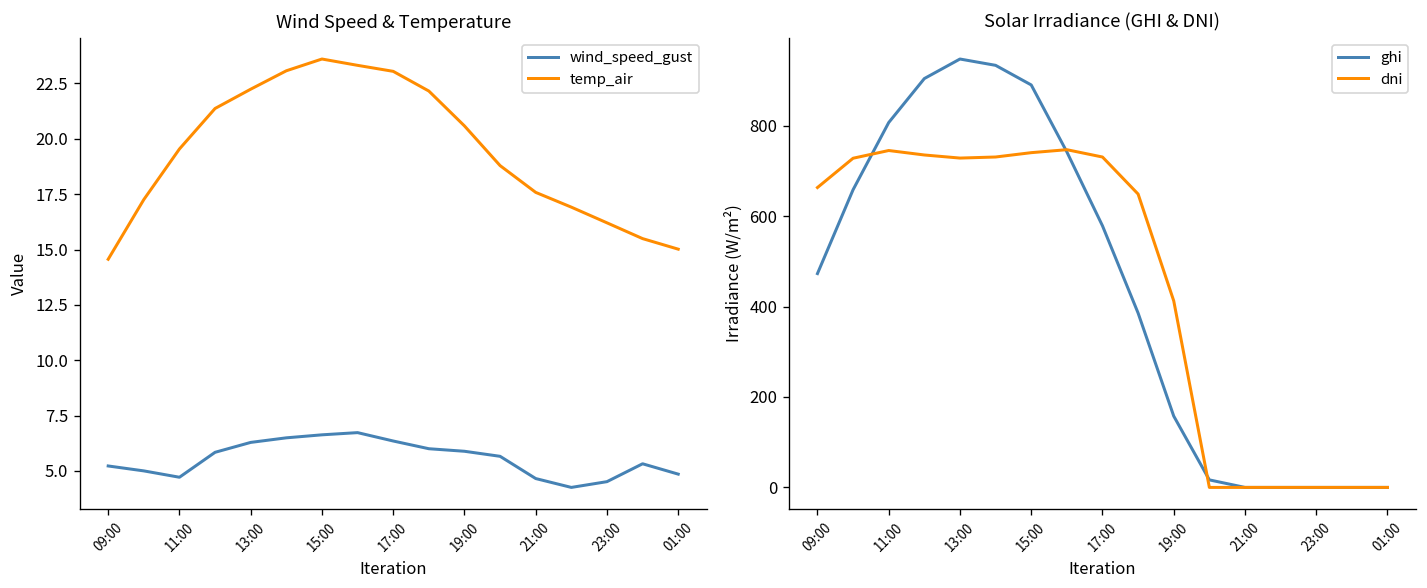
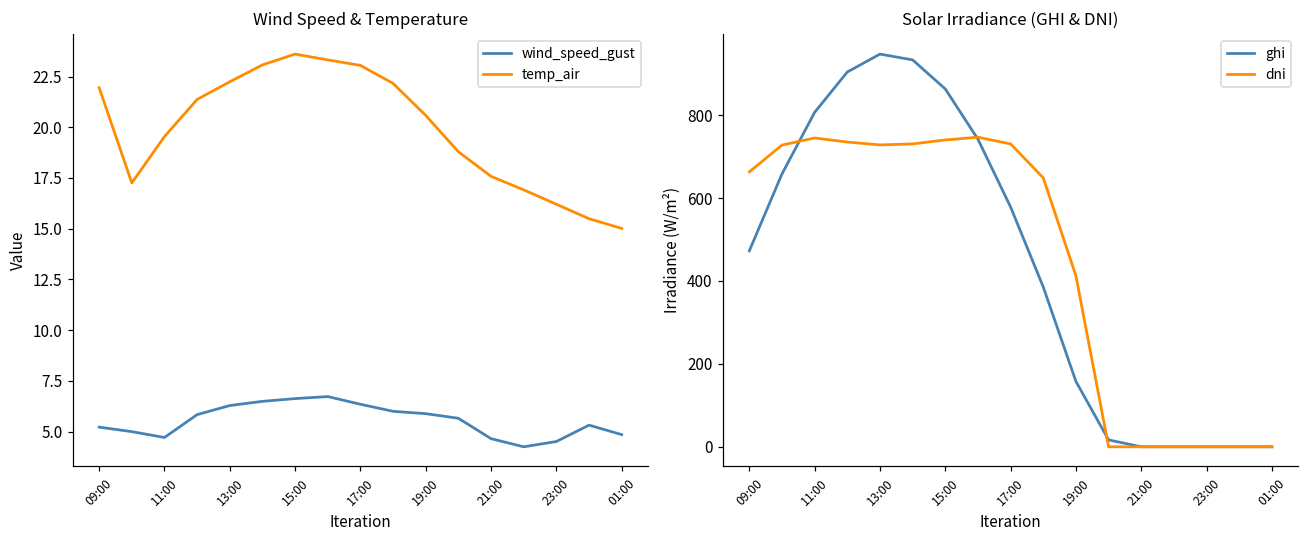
Wind Speed & Temperature, temp_air, 09:00: 14.6 -> 21.9
Solar Irradiance (GHI & DNI), ghi, 15:00: 890 -> 860
